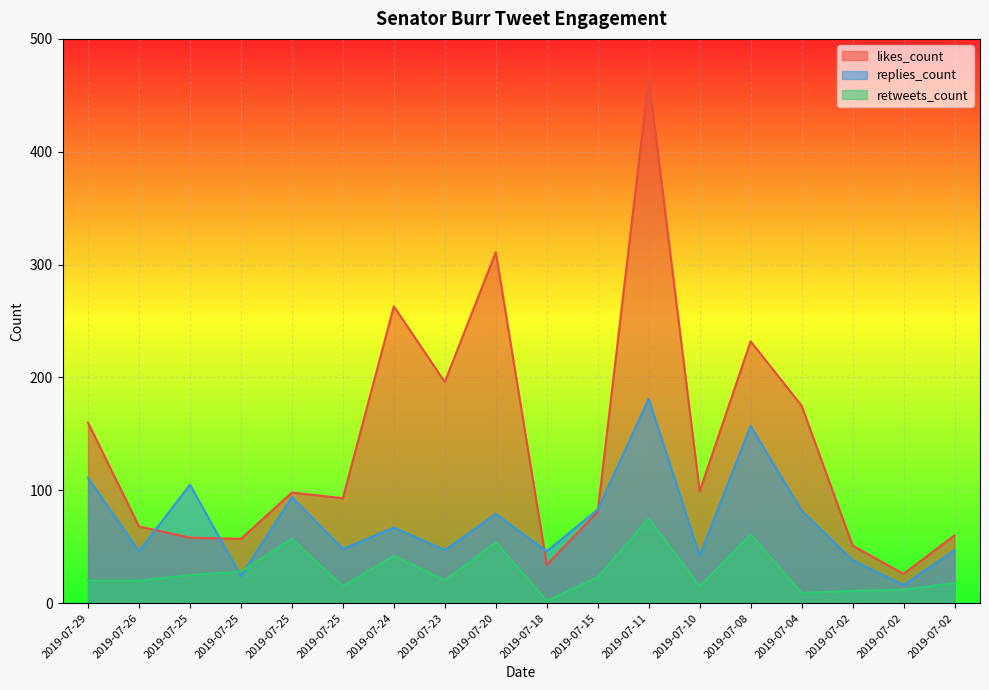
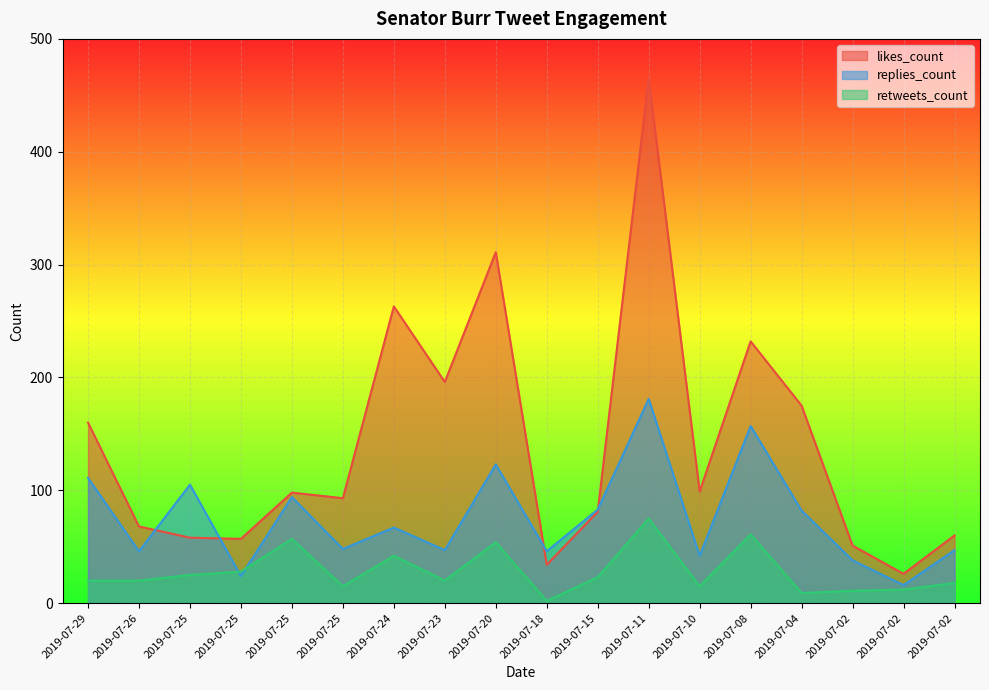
replies_count, 2019-07-20: 79 -> 123
